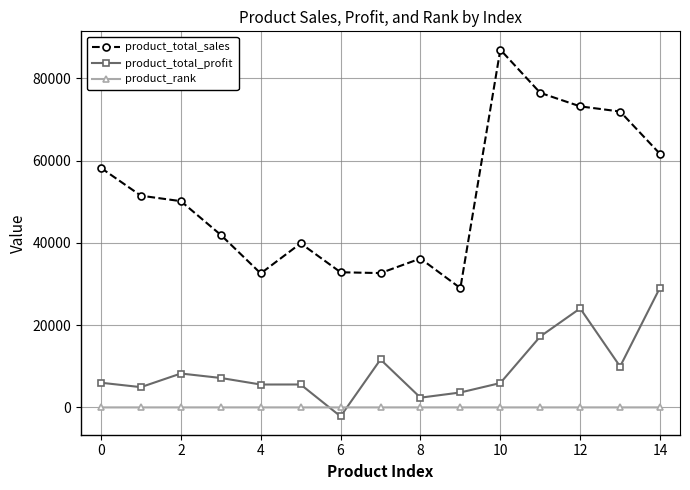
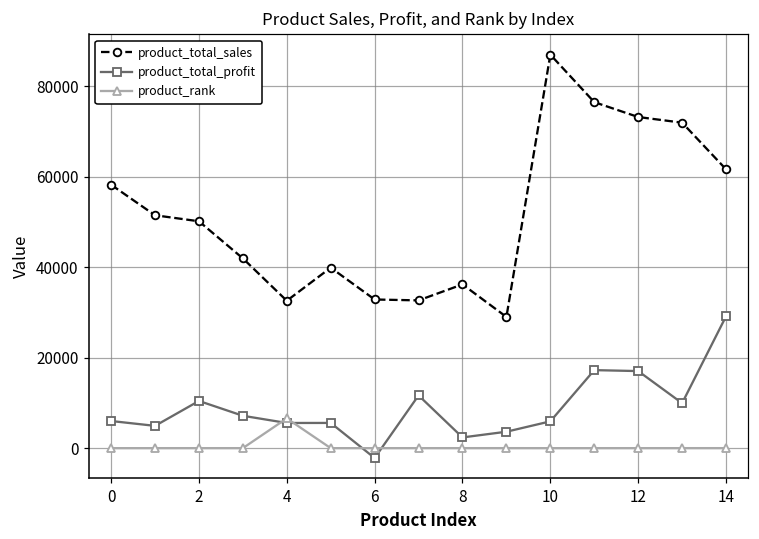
product_total_profit, 2: 8000 -> 10000
product_rank, 4: 0 -> 7000
product_total_profit, 12: 24000 -> 17000
